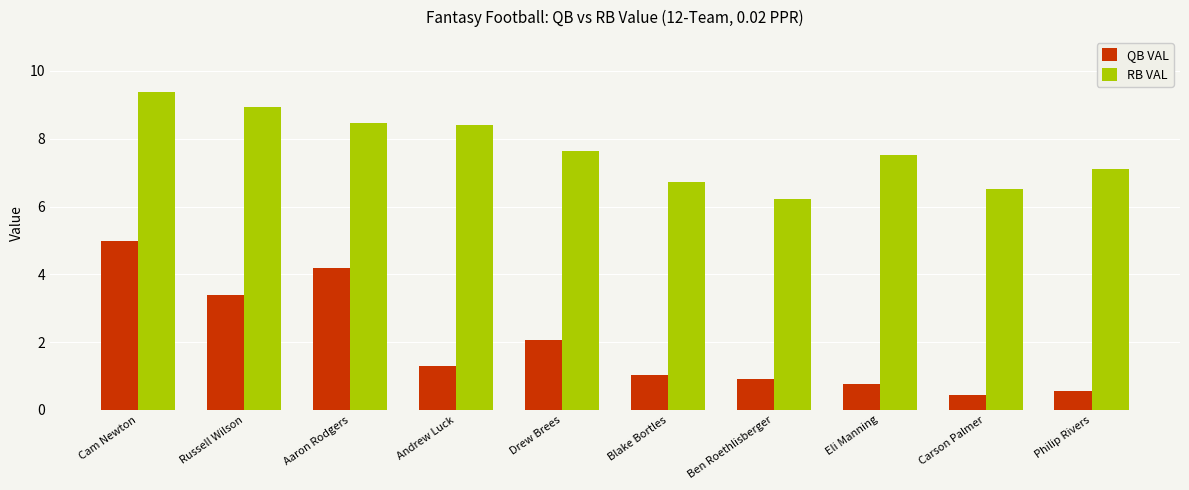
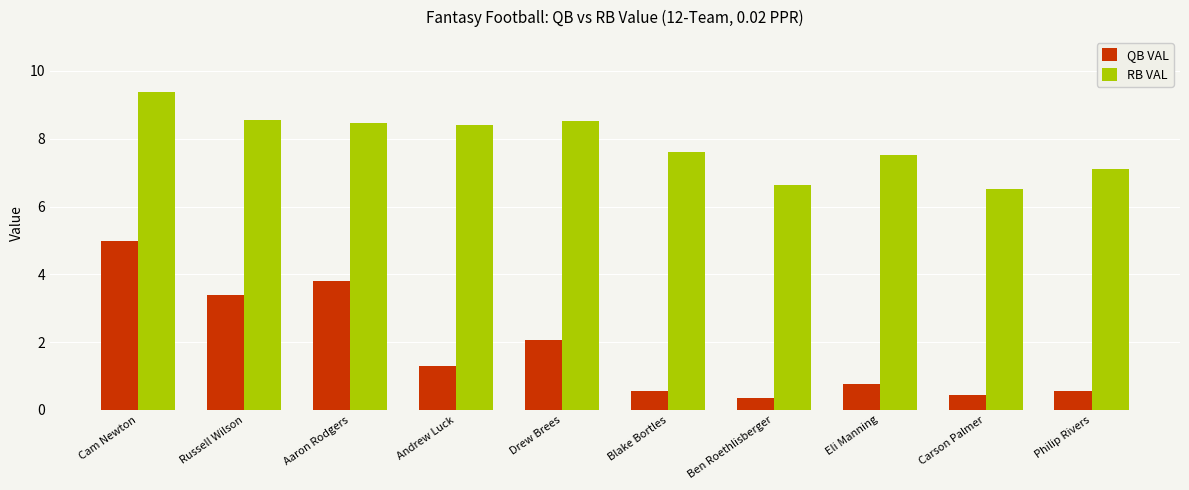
RB VAL, Russell Wilson: 8.9 -> 8.6
QB VAL, Aaron Rodgers: 4.2 -> 3.8
RB VAL, Drew Brees: 7.6 -> 8.5
QB VAL, Blake Bortles: 1.0 -> 0.6
RB VAL, Blake Bortles: 6.7 -> 7.6
QB VAL, Ben Roethlisberger: 0.9 -> 0.3
RB VAL, Ben Roethlisberger: 6.2 -> 6.6
